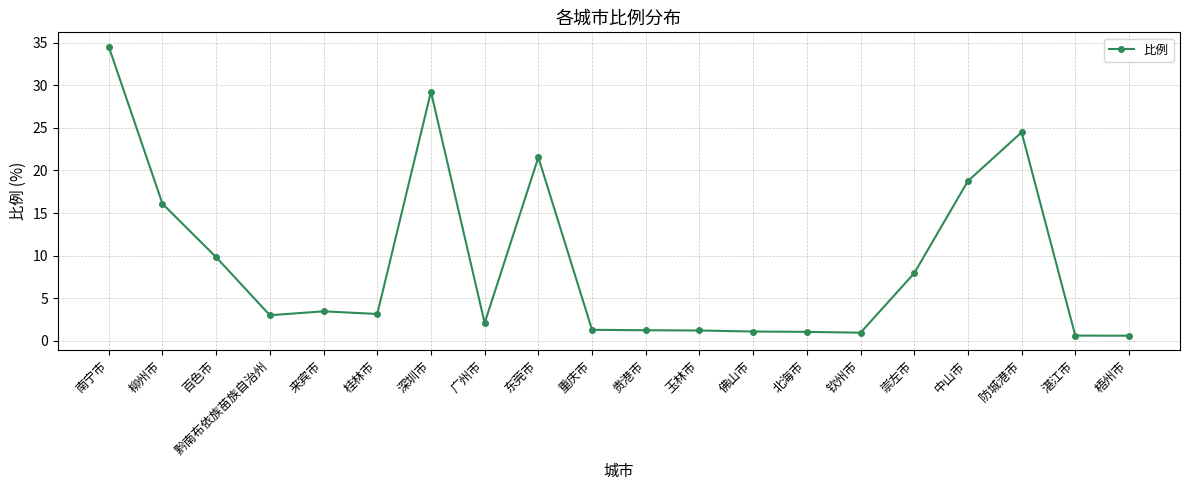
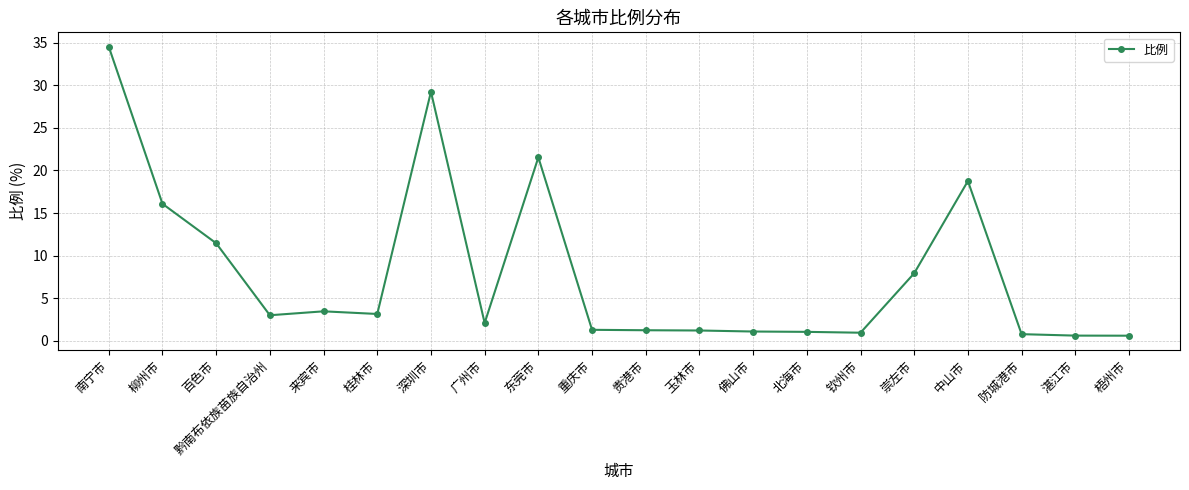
百色市: 10 -> 11
防城港市: 24 -> 1
